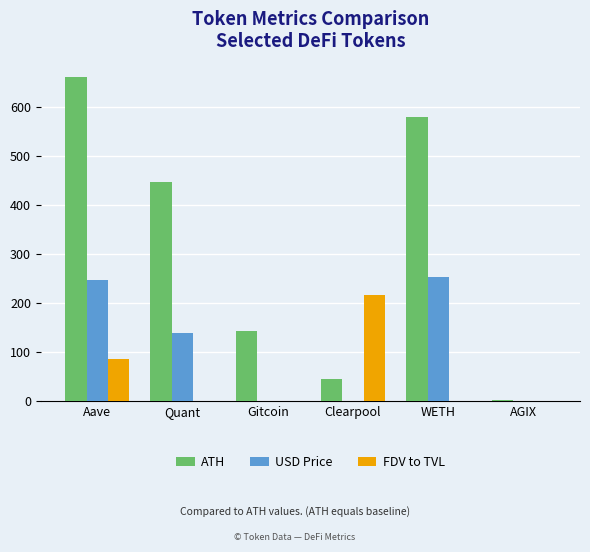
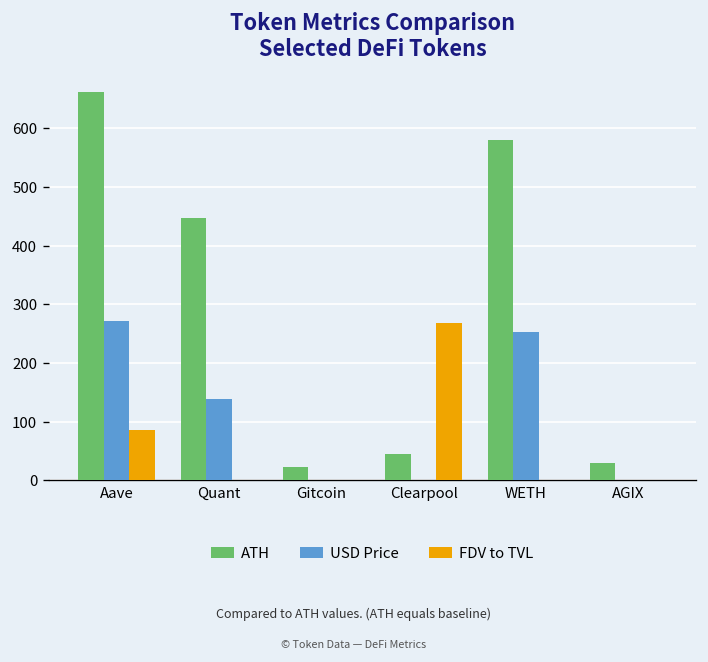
USD Price, Aave: 250 -> 270
ATH, Gitcoin: 140 -> 20
FDV to TVL, Clearpool: 220 -> 270
ATH, AGIX: 0 -> 30
